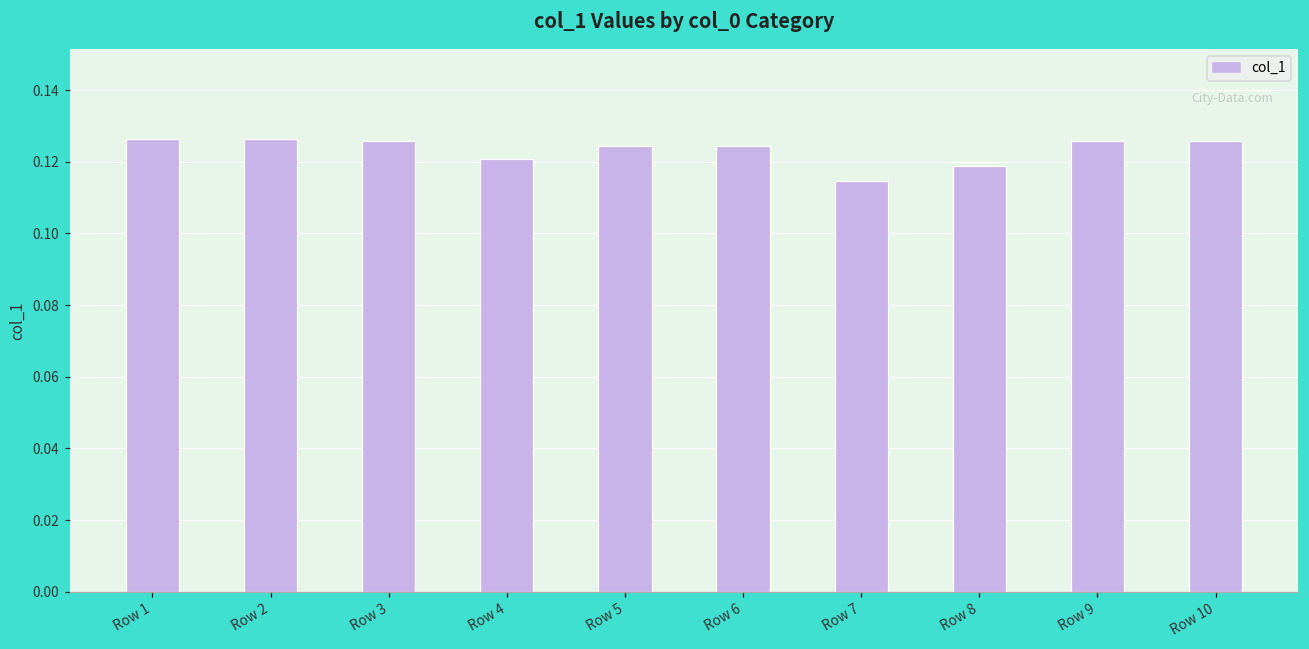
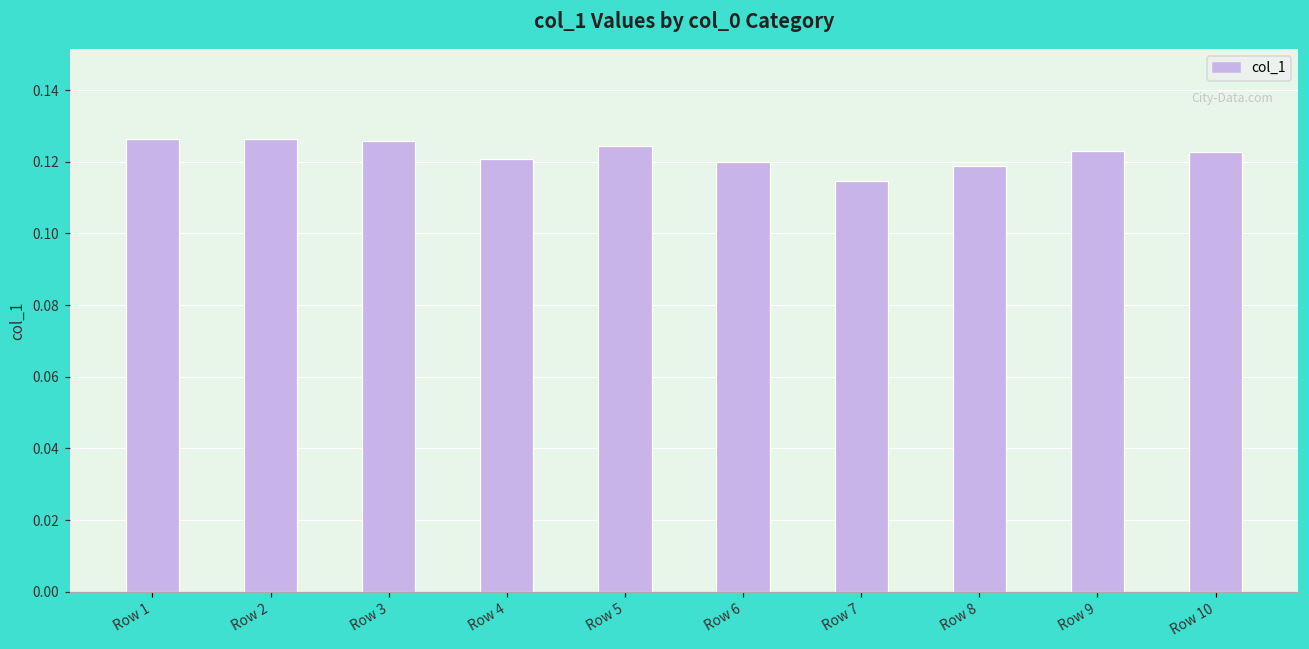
Row 6: 0.124 -> 0.120
Row 9: 0.126 -> 0.123
Row 10: 0.126 -> 0.123
